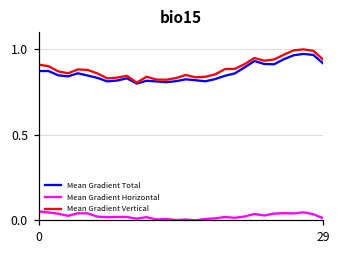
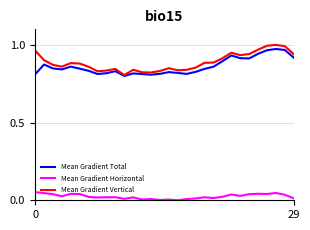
Mean Gradient Total, 0: 0.87 -> 0.81
Mean Gradient Vertical, 0: 0.91 -> 0.96
